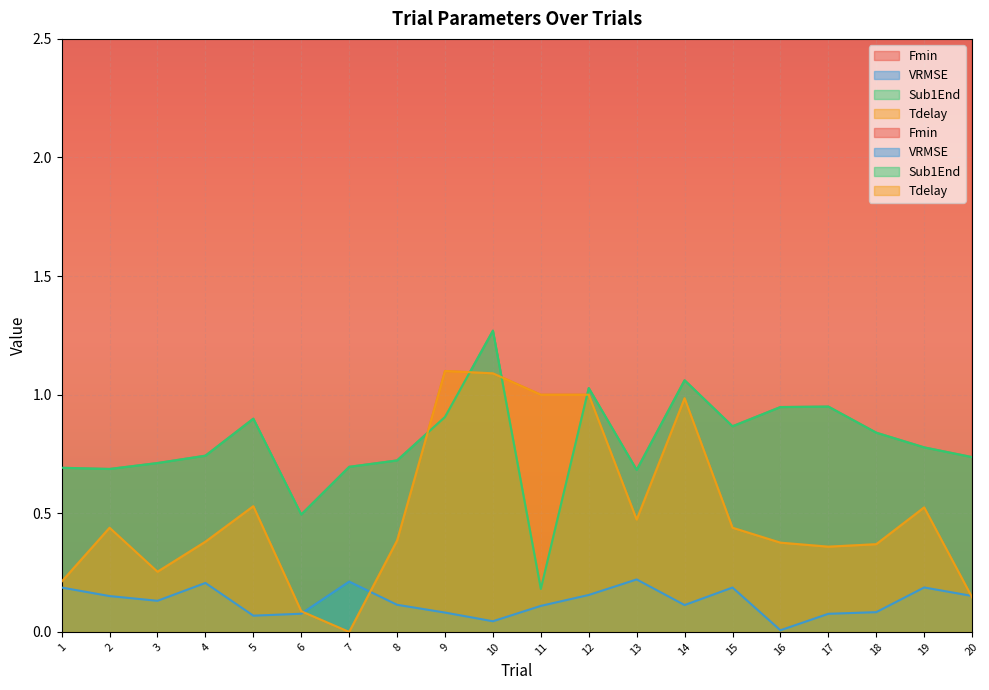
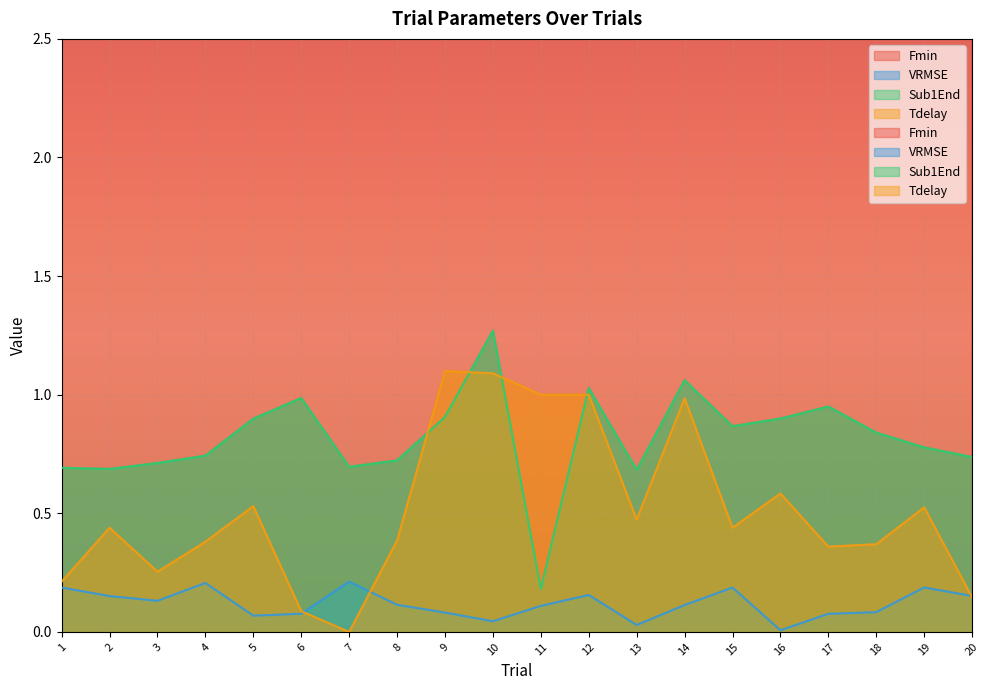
Sub1End, 6: 0.50 -> 0.99
VRMSE, 13: 0.22 -> 0.03
Sub1End, 16: 0.95 -> 0.90
Tdelay, 16: 0.38 -> 0.58
